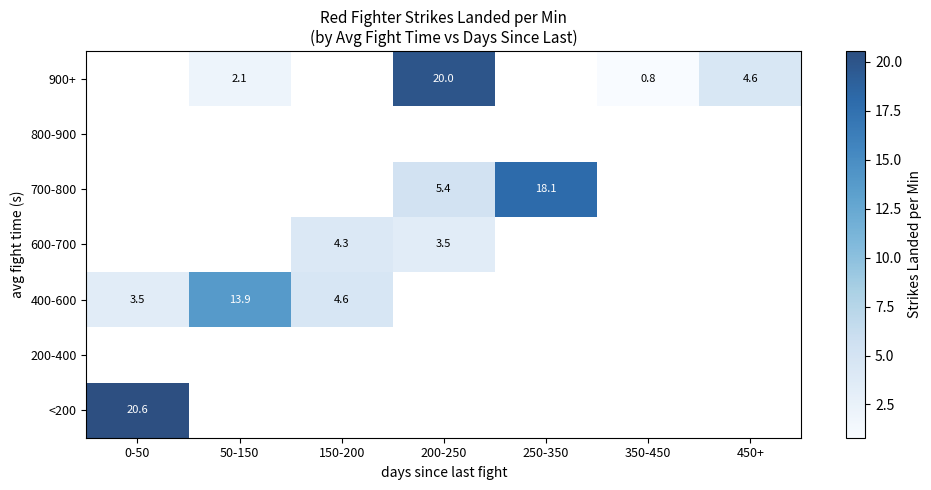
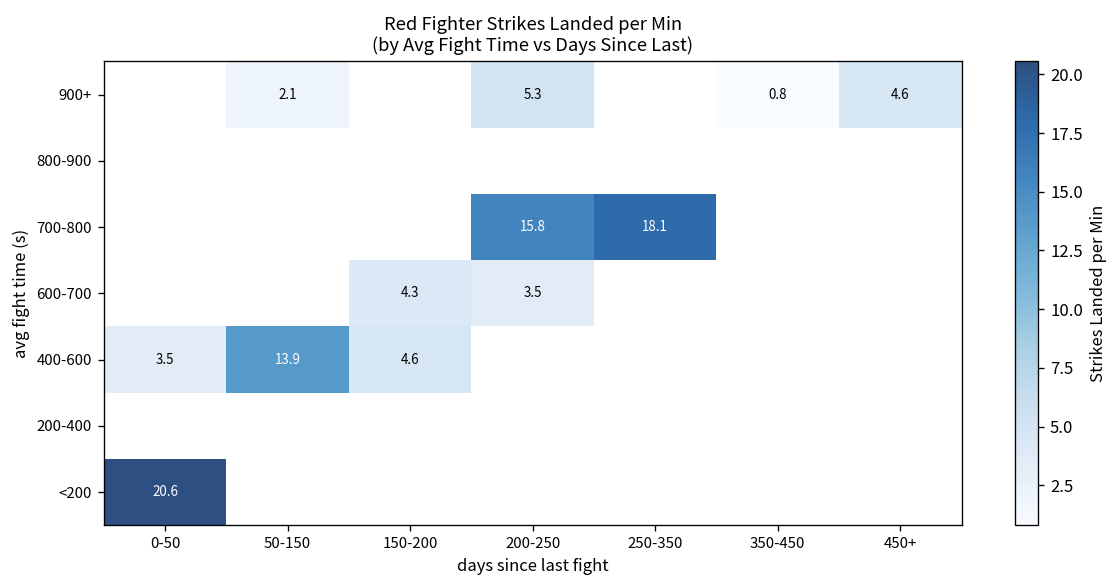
900+, 200-250: 20.0 -> 5.3
700-800, 200-250: 5.4 -> 15.8
